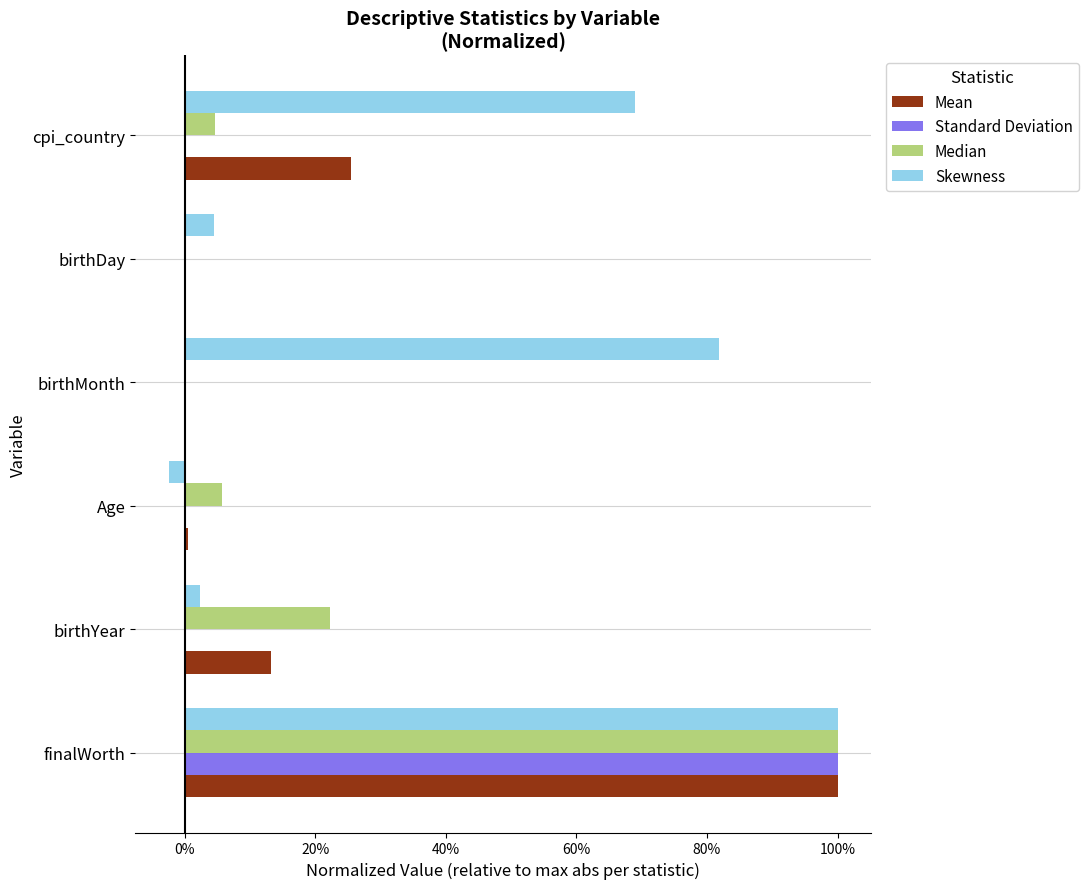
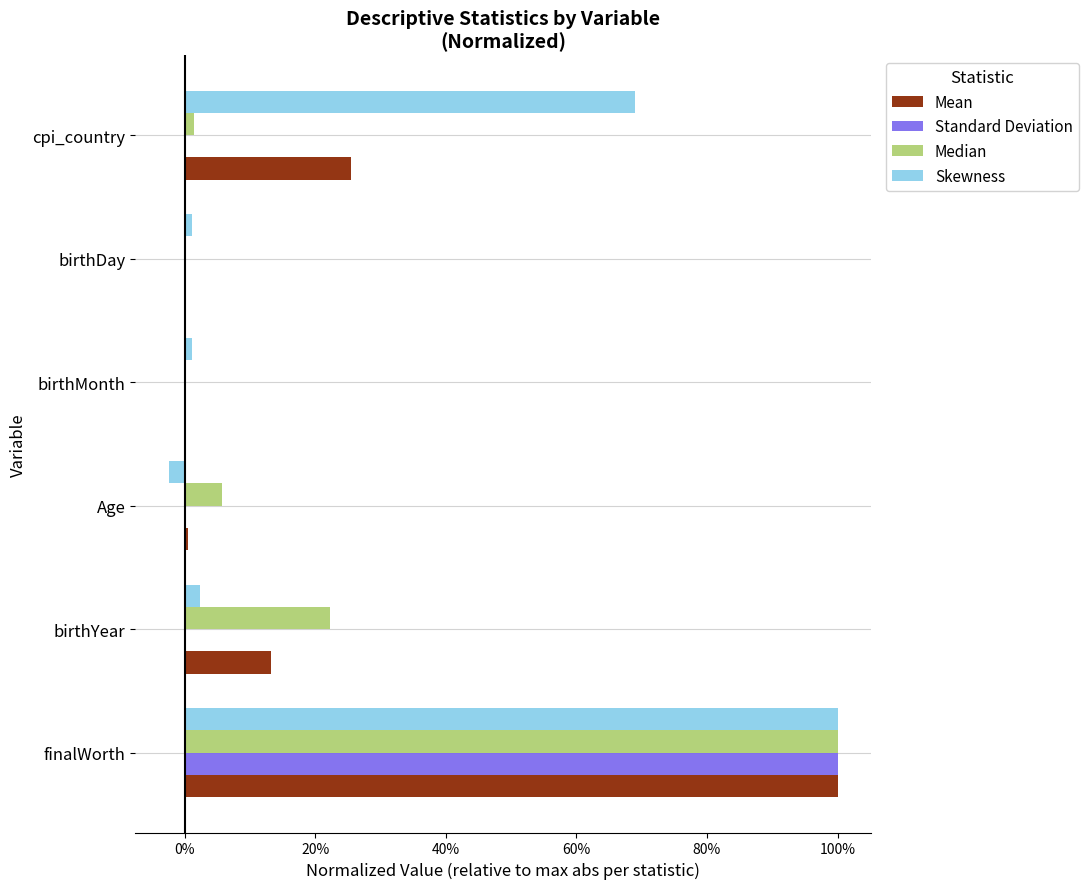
Median, cpi_country: 5% -> 1%
Skewness, birthDay: 4% -> 1%
Skewness, birthMonth: 82% -> 1%
